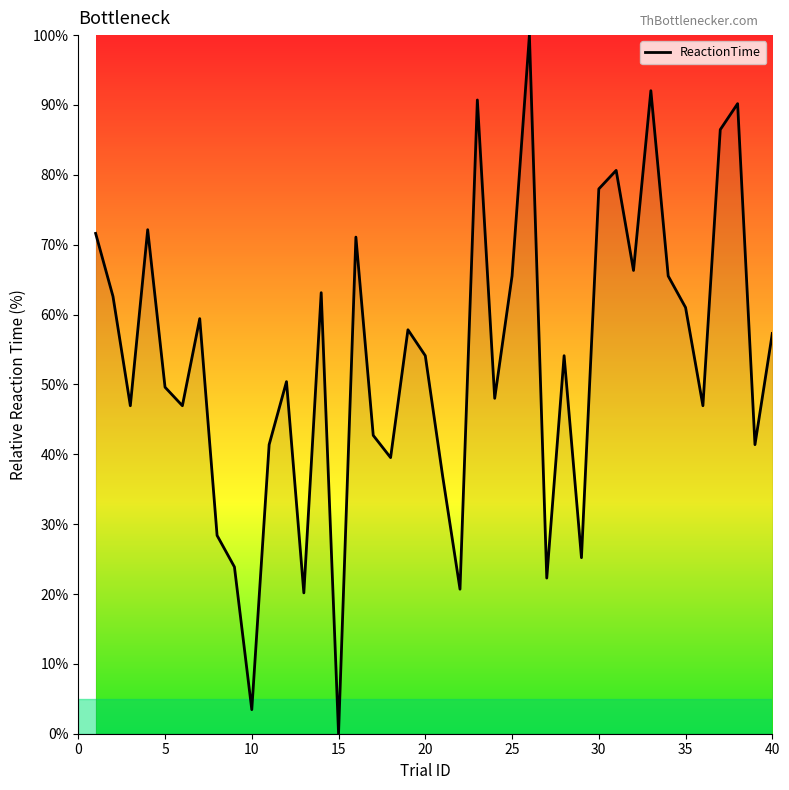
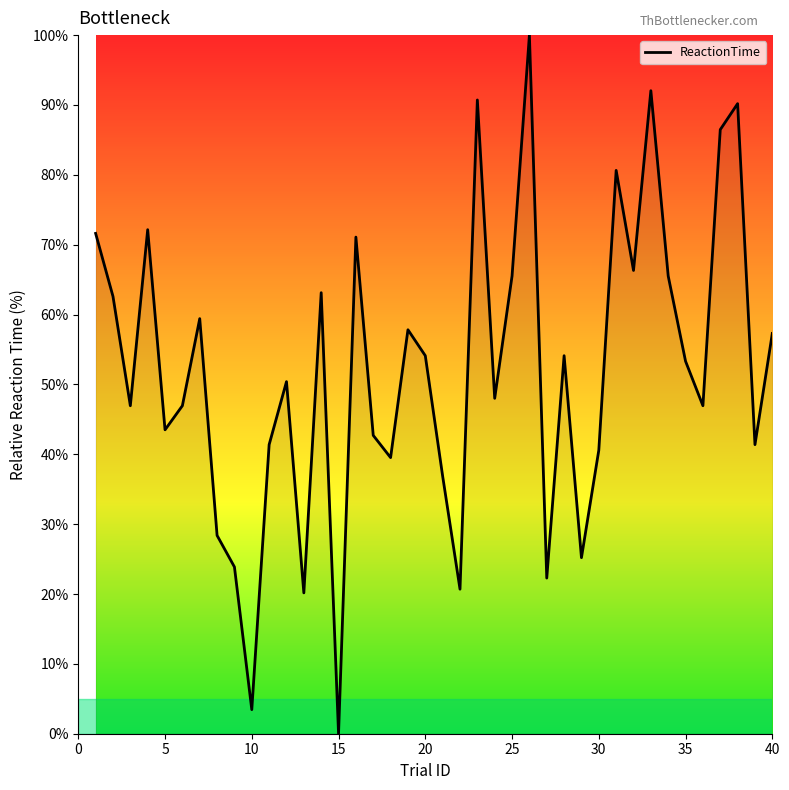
5: 50% -> 44%
30: 78% -> 41%
35: 61% -> 53%
